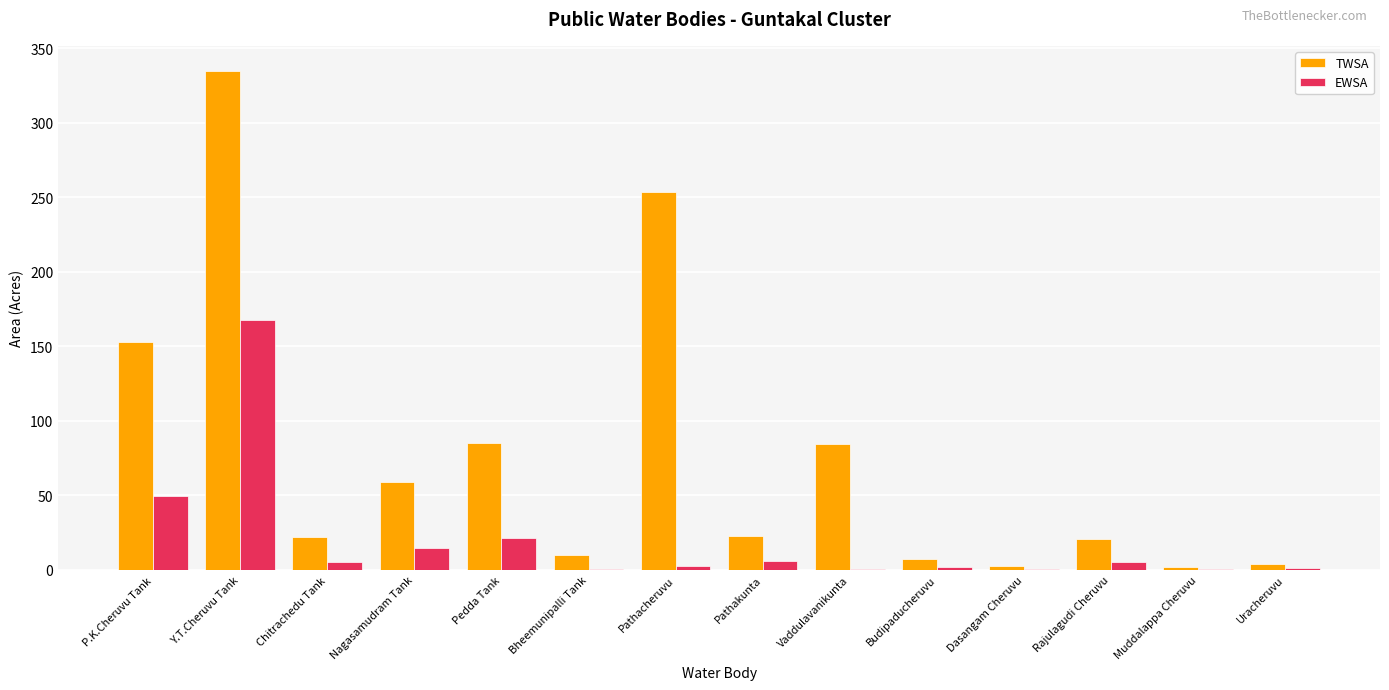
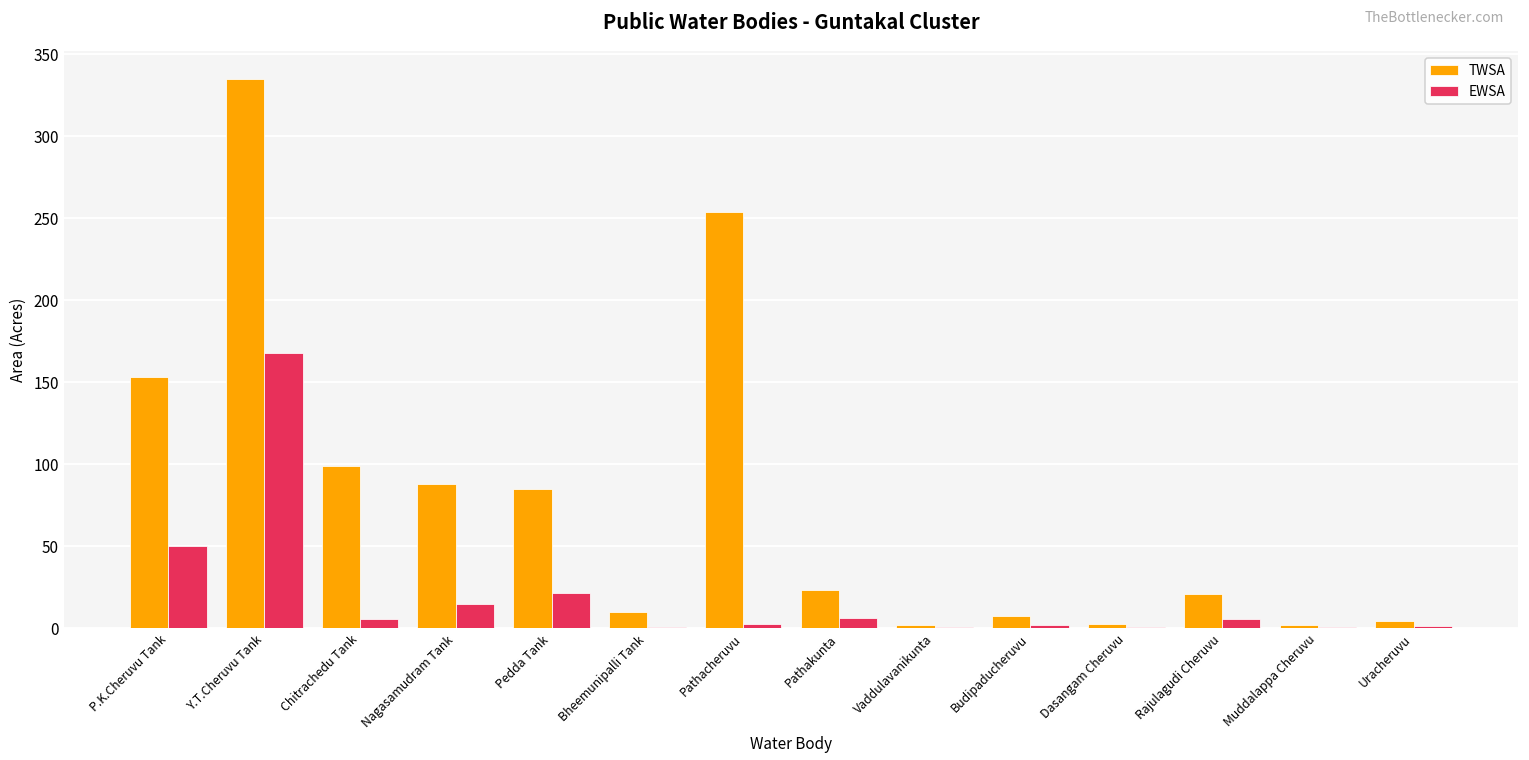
TWSA, Chitrachedu Tank: 22 -> 99
TWSA, Nagasamudram Tank: 59 -> 88
TWSA, Vaddulavanikunta: 84 -> 2
